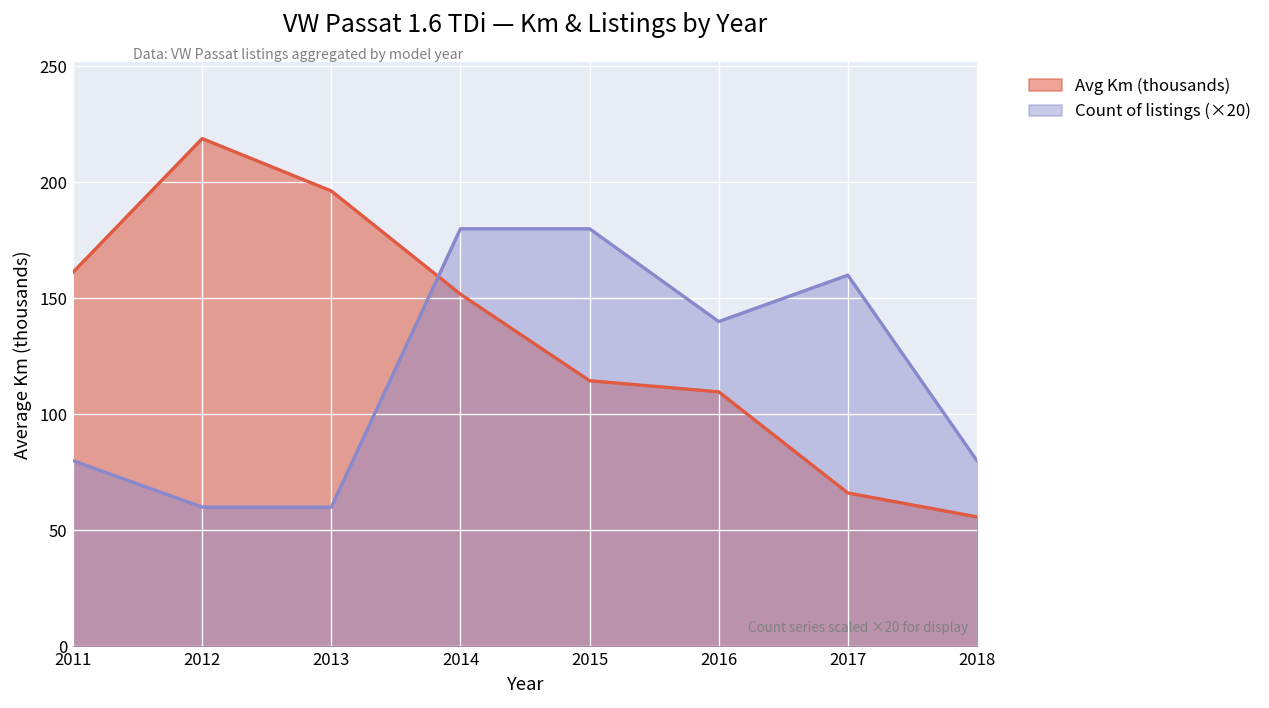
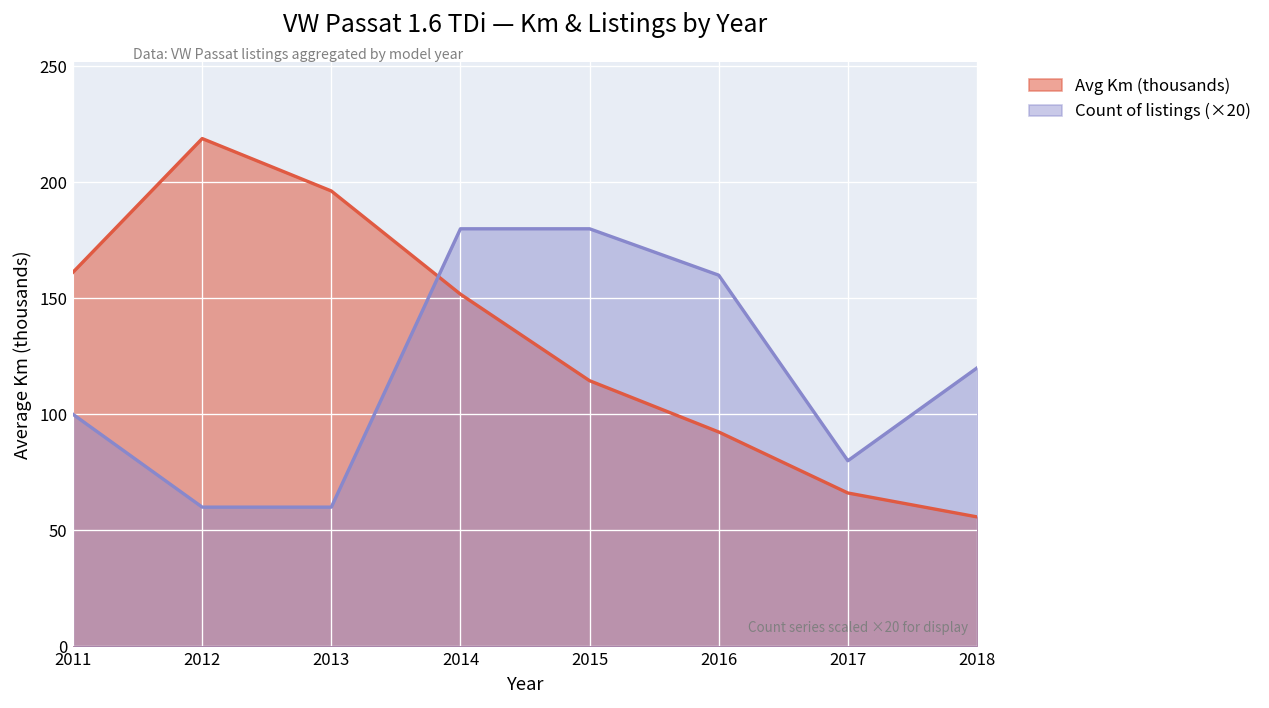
Count of listings (×20), 2011: 80 -> 100
Avg Km (thousands), 2016: 110 -> 92
Count of listings (×20), 2016: 140 -> 160
Count of listings (×20), 2017: 160 -> 80
Count of listings (×20), 2018: 80 -> 120
